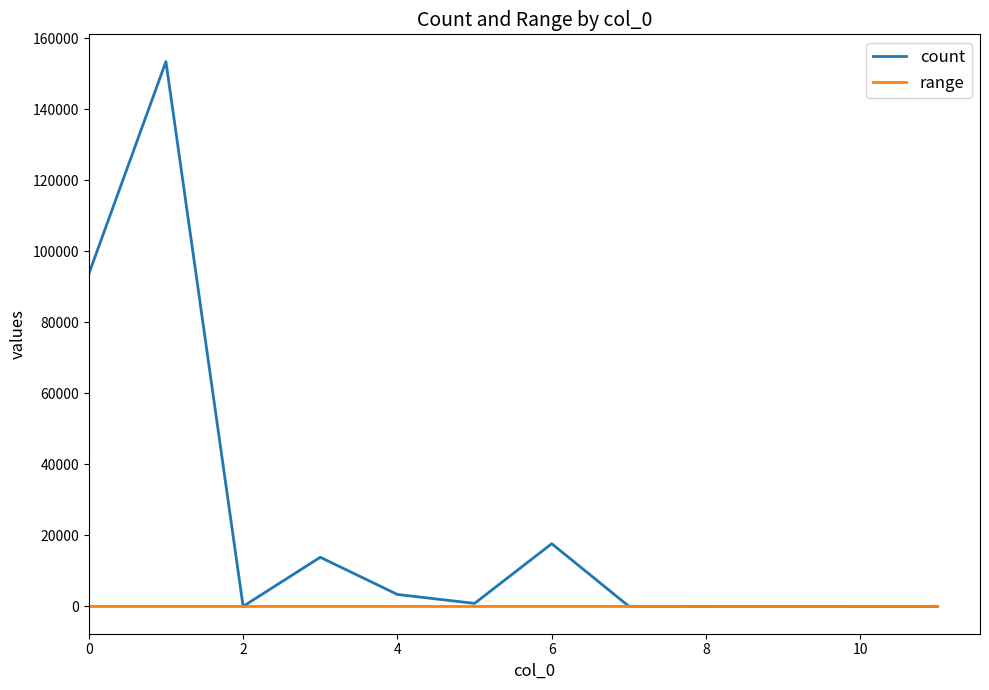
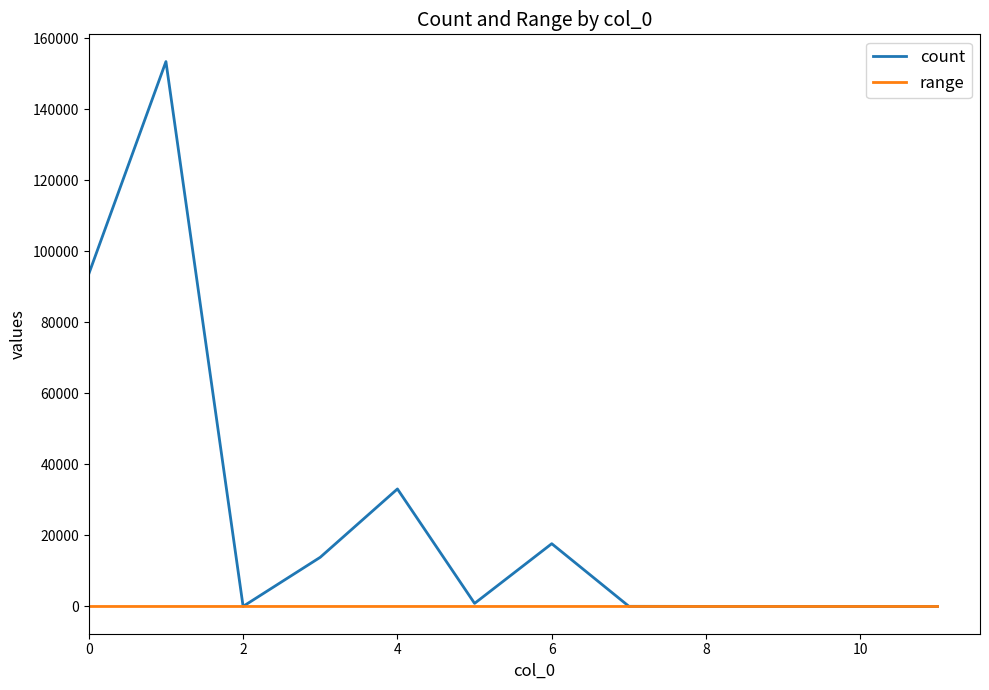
count, 4: 3000 -> 33000
